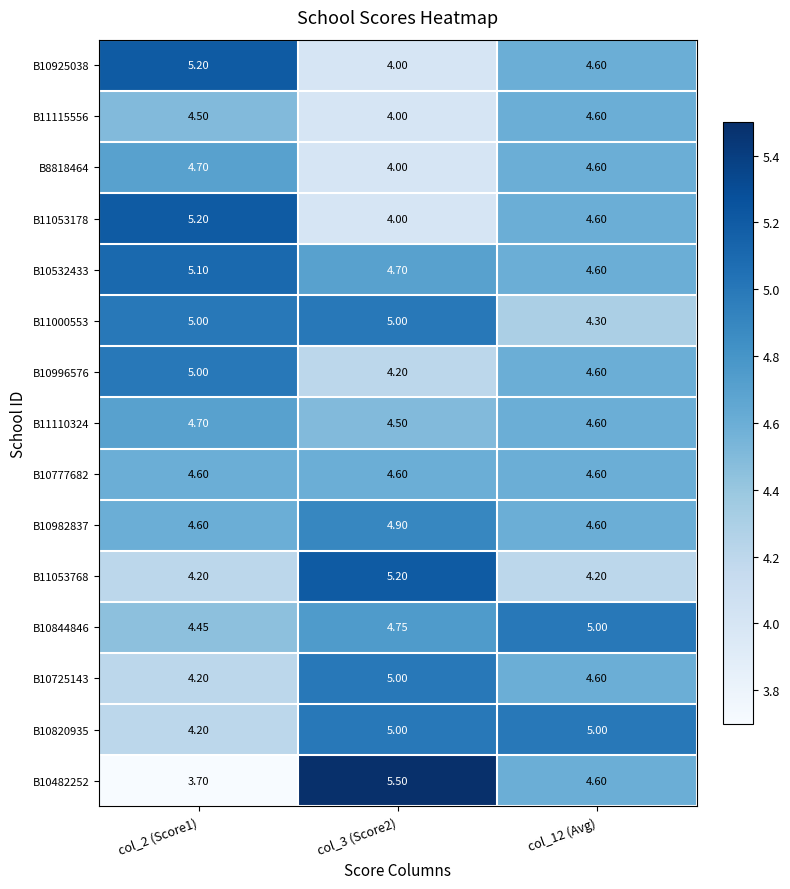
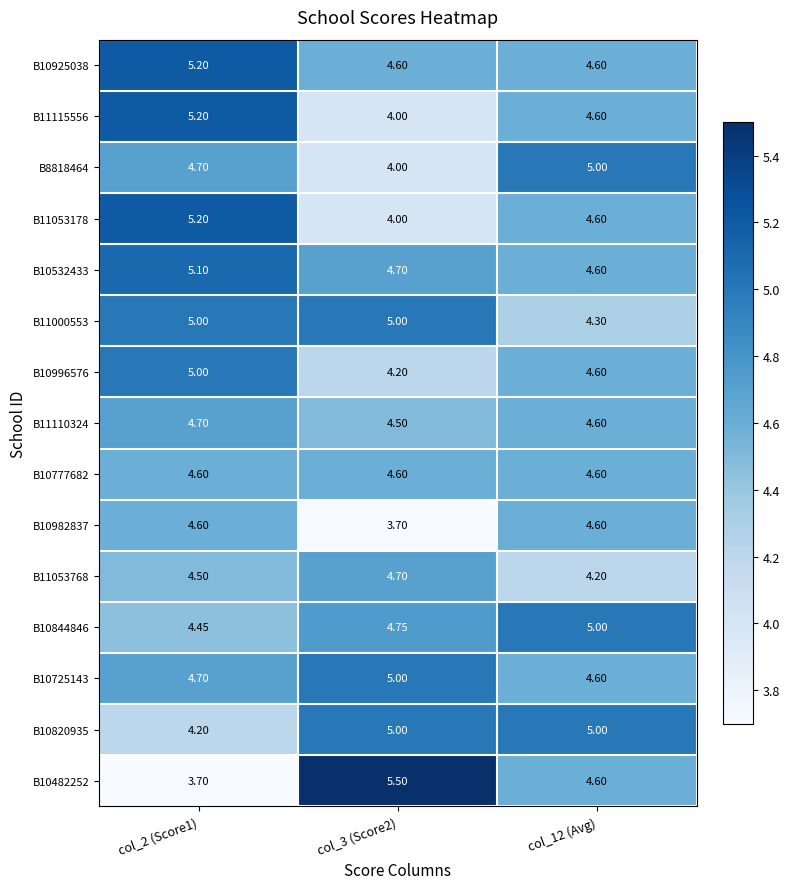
B10925038, col_3 (Score2): 4.00 -> 4.60
B11115556, col_2 (Score1): 4.50 -> 5.20
B8818464, col_12 (Avg): 4.60 -> 5.00
B10982837, col_3 (Score2): 4.90 -> 3.70
B11053768, col_2 (Score1): 4.20 -> 4.50
B11053768, col_3 (Score2): 5.20 -> 4.70
B10725143, col_2 (Score1): 4.20 -> 4.70
